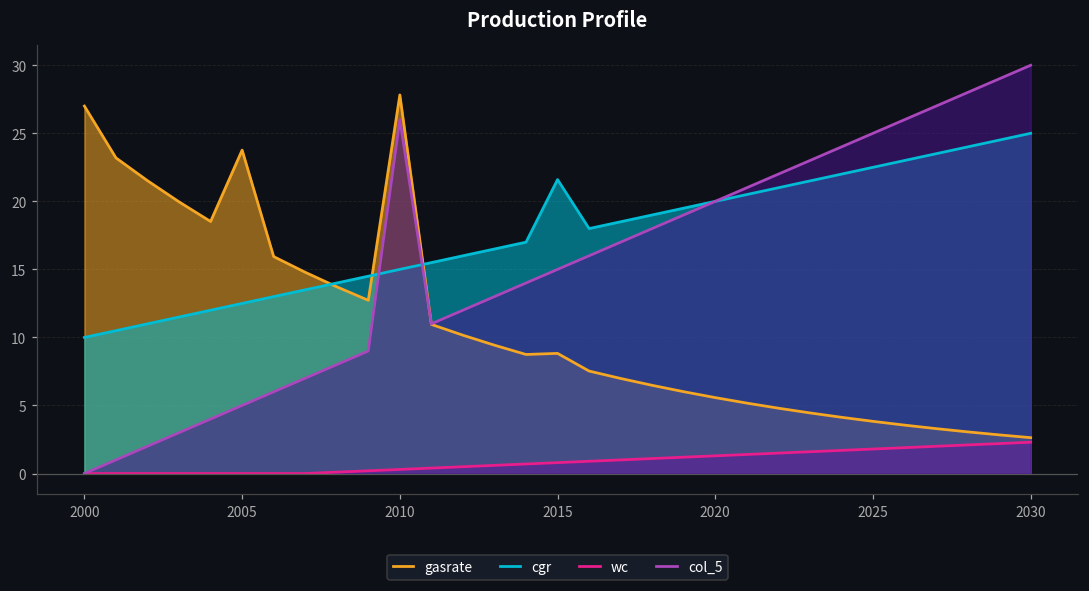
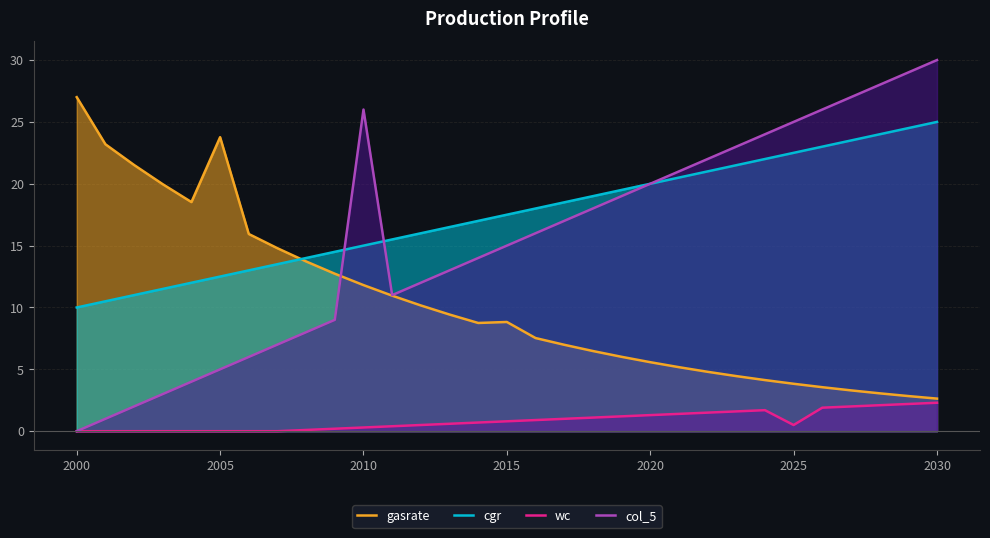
gasrate, 2010: 27.8 -> 11.8
cgr, 2015: 21.6 -> 17.5
wc, 2025: 1.8 -> 0.5
